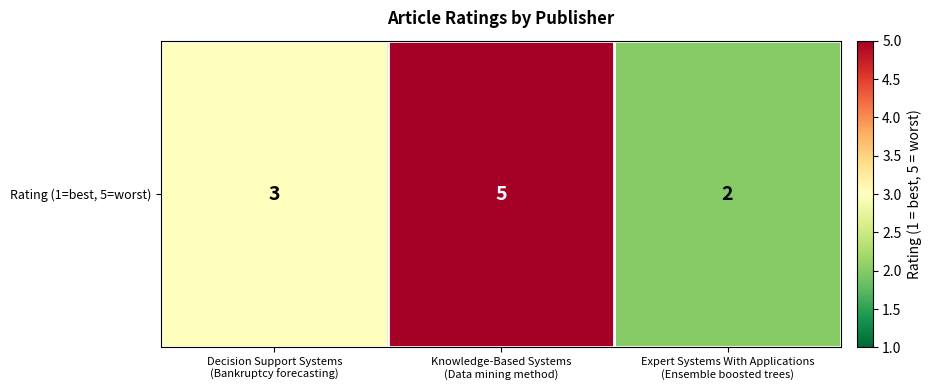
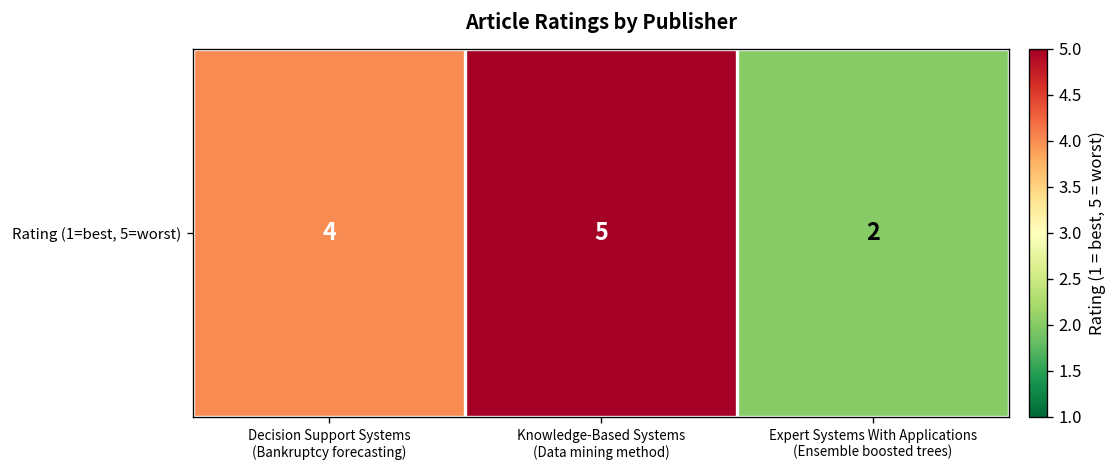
Rating (1=best, 5=worst), Decision Support Systems (Bankruptcy forecasting): 3 -> 4
